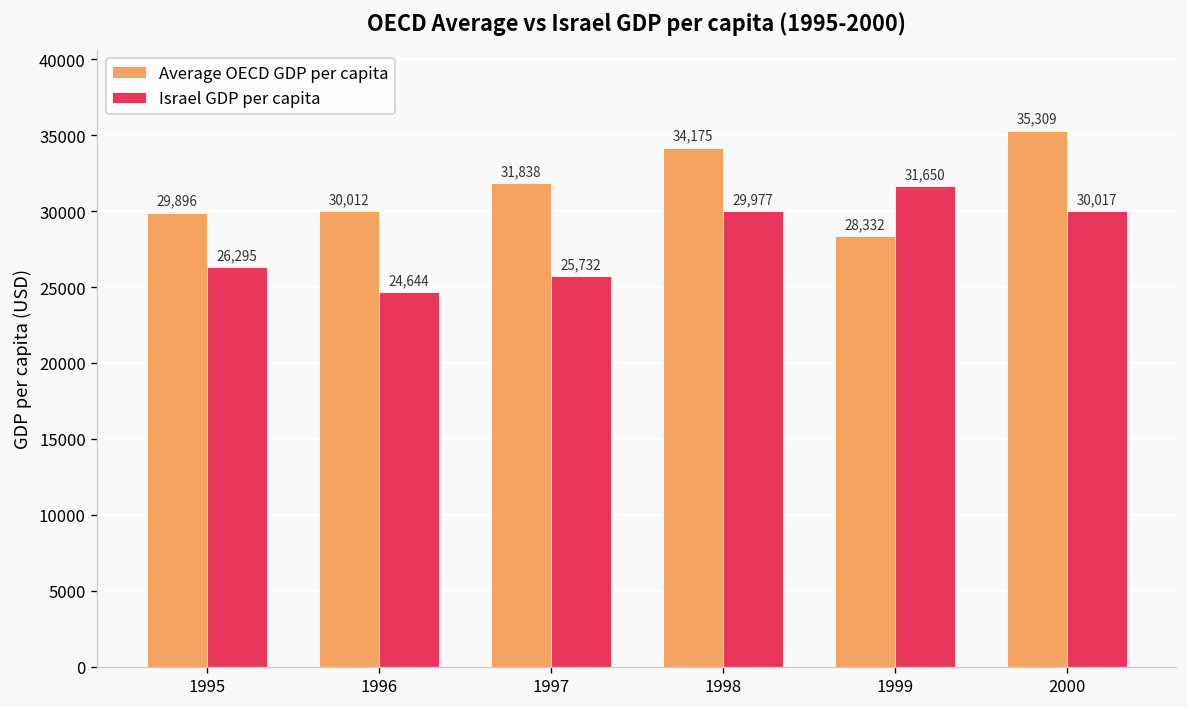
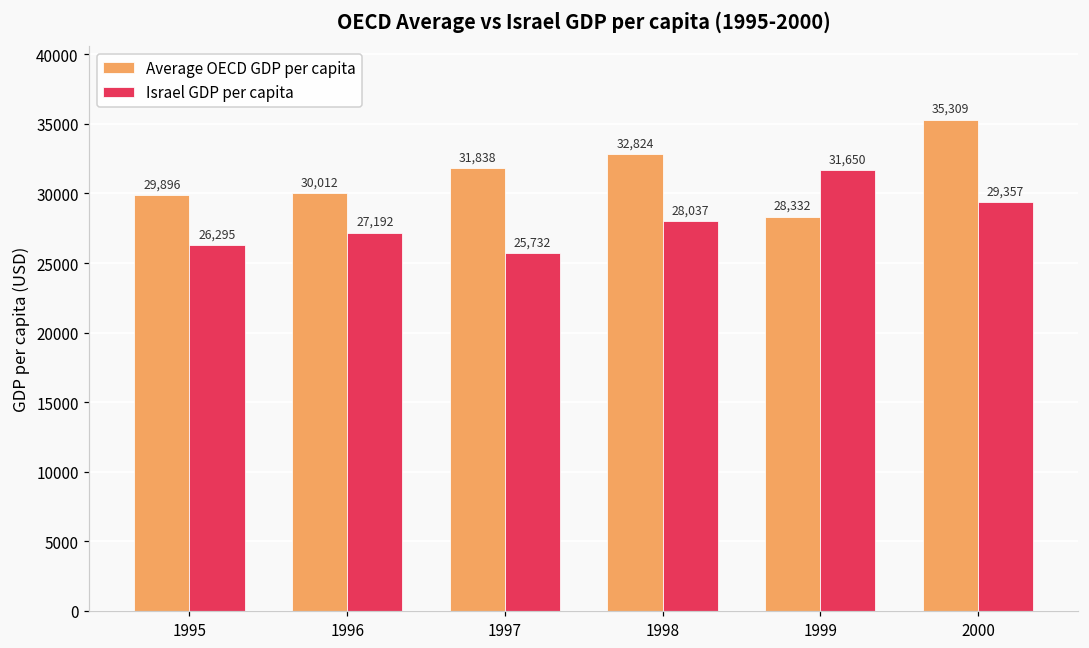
Israel GDP per capita, 1996: 24,644 -> 27,192
Average OECD GDP per capita, 1998: 34,175 -> 32,824
Israel GDP per capita, 1998: 29,977 -> 28,037
Israel GDP per capita, 2000: 30,017 -> 29,357
